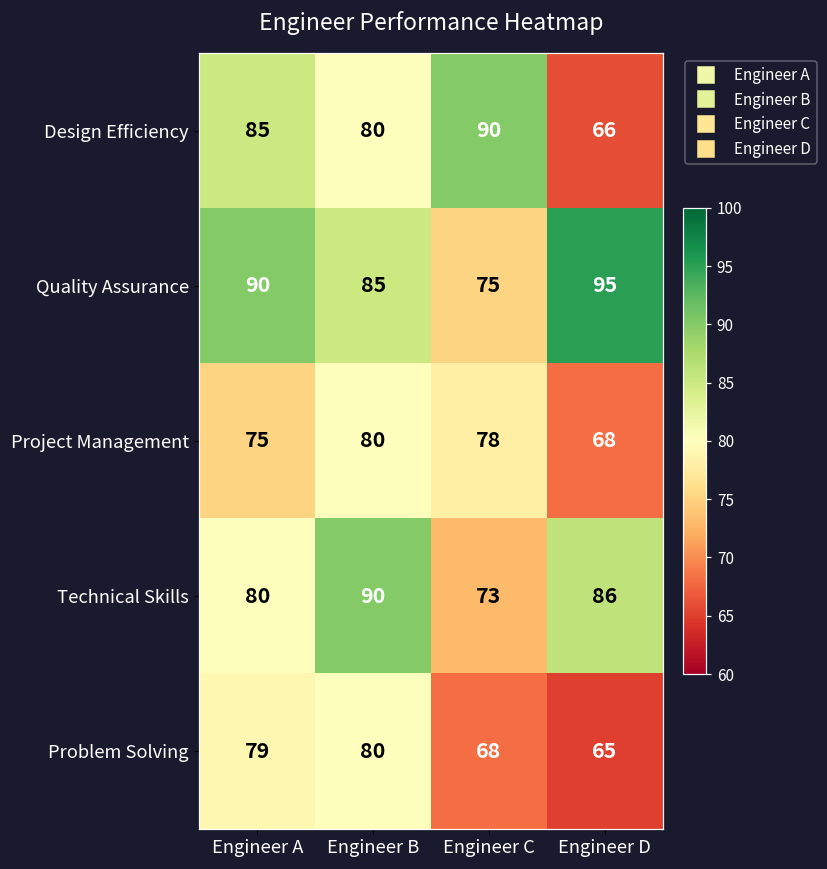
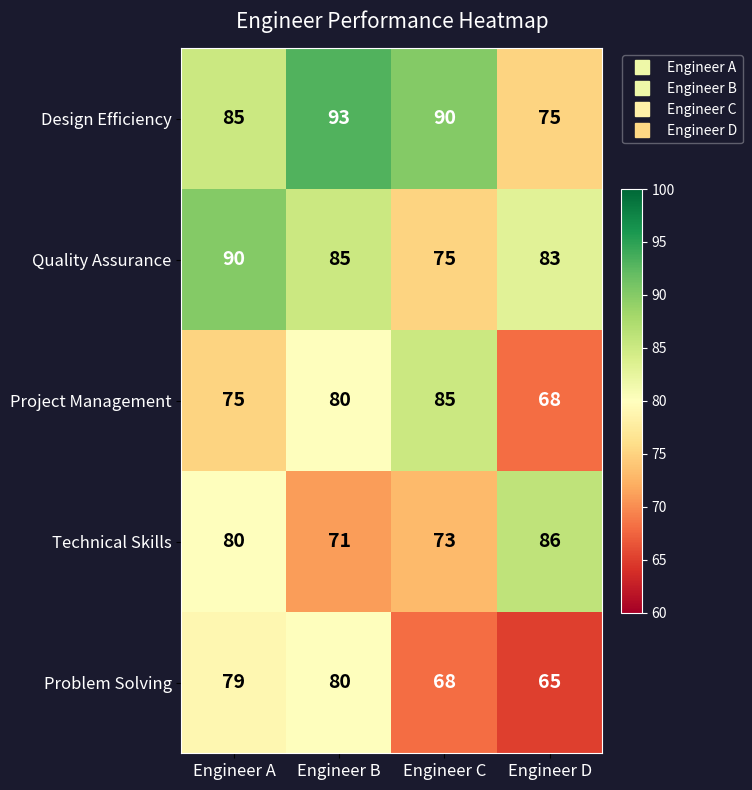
Design Efficiency, Engineer B: 80 -> 93
Design Efficiency, Engineer D: 66 -> 75
Quality Assurance, Engineer D: 95 -> 83
Project Management, Engineer C: 78 -> 85
Technical Skills, Engineer B: 90 -> 71
